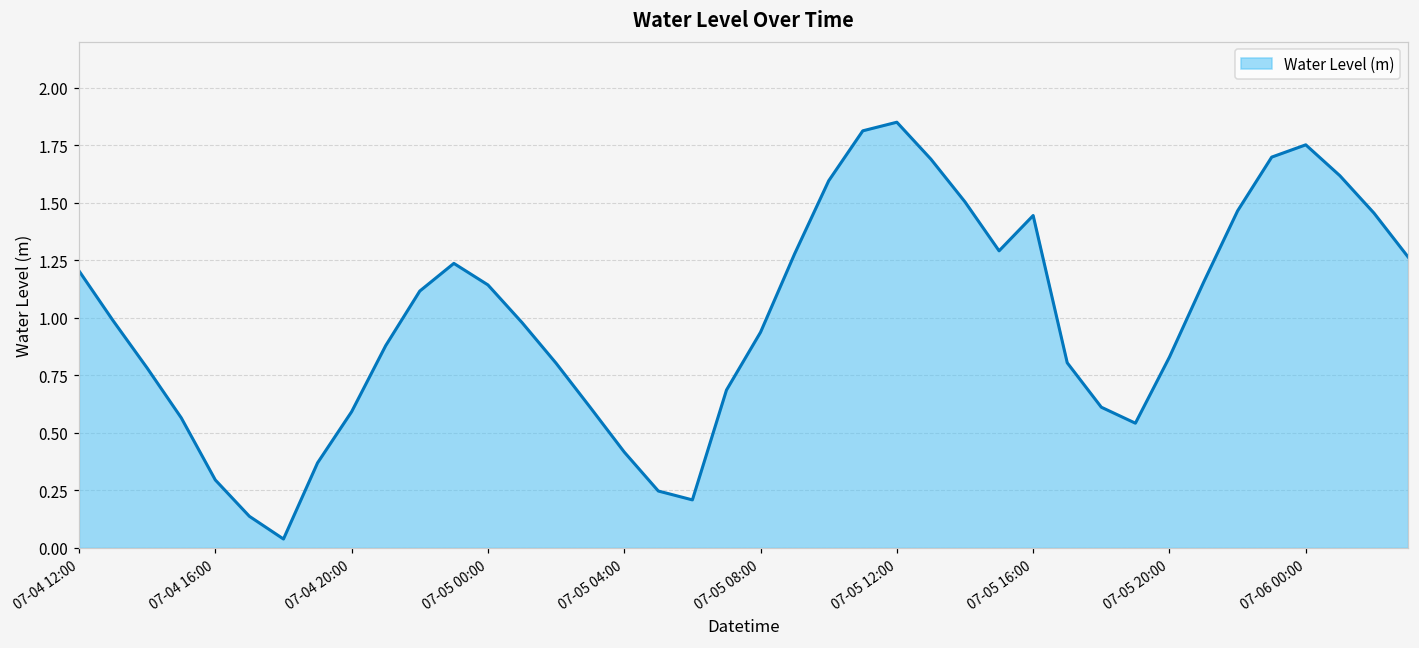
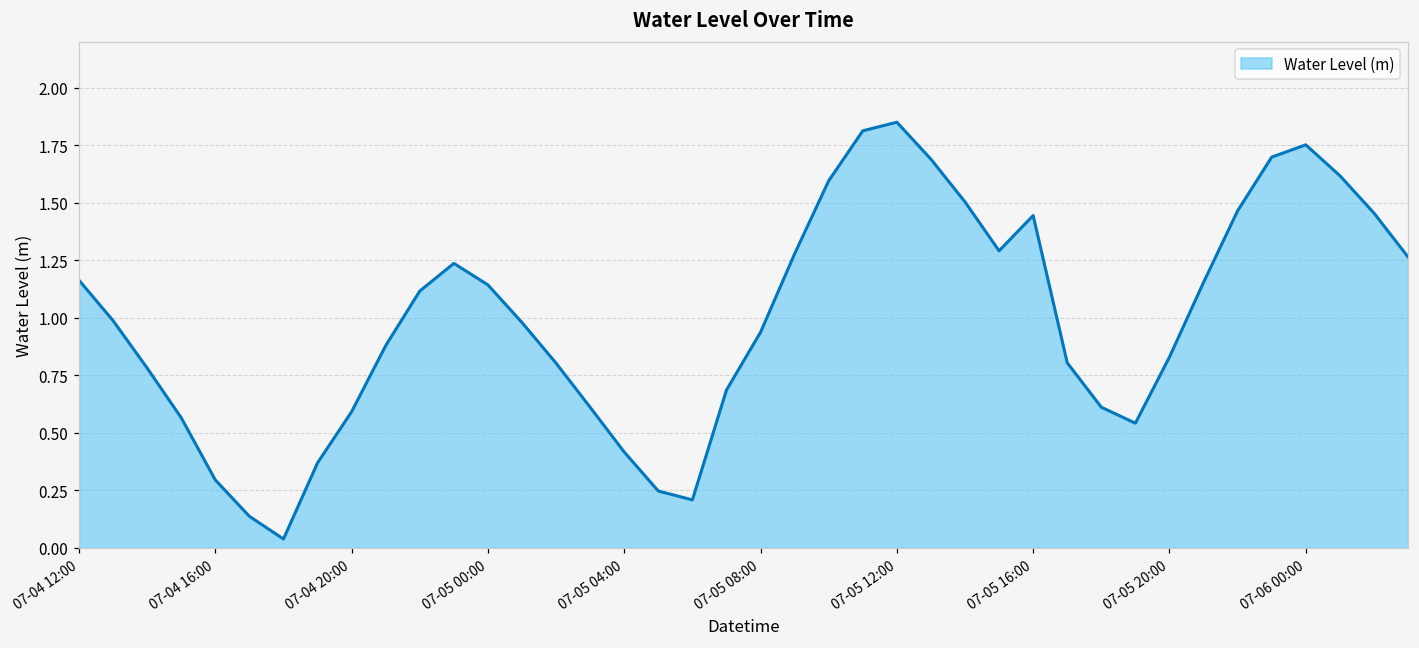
07-04 12:00: 1.20 -> 1.16
